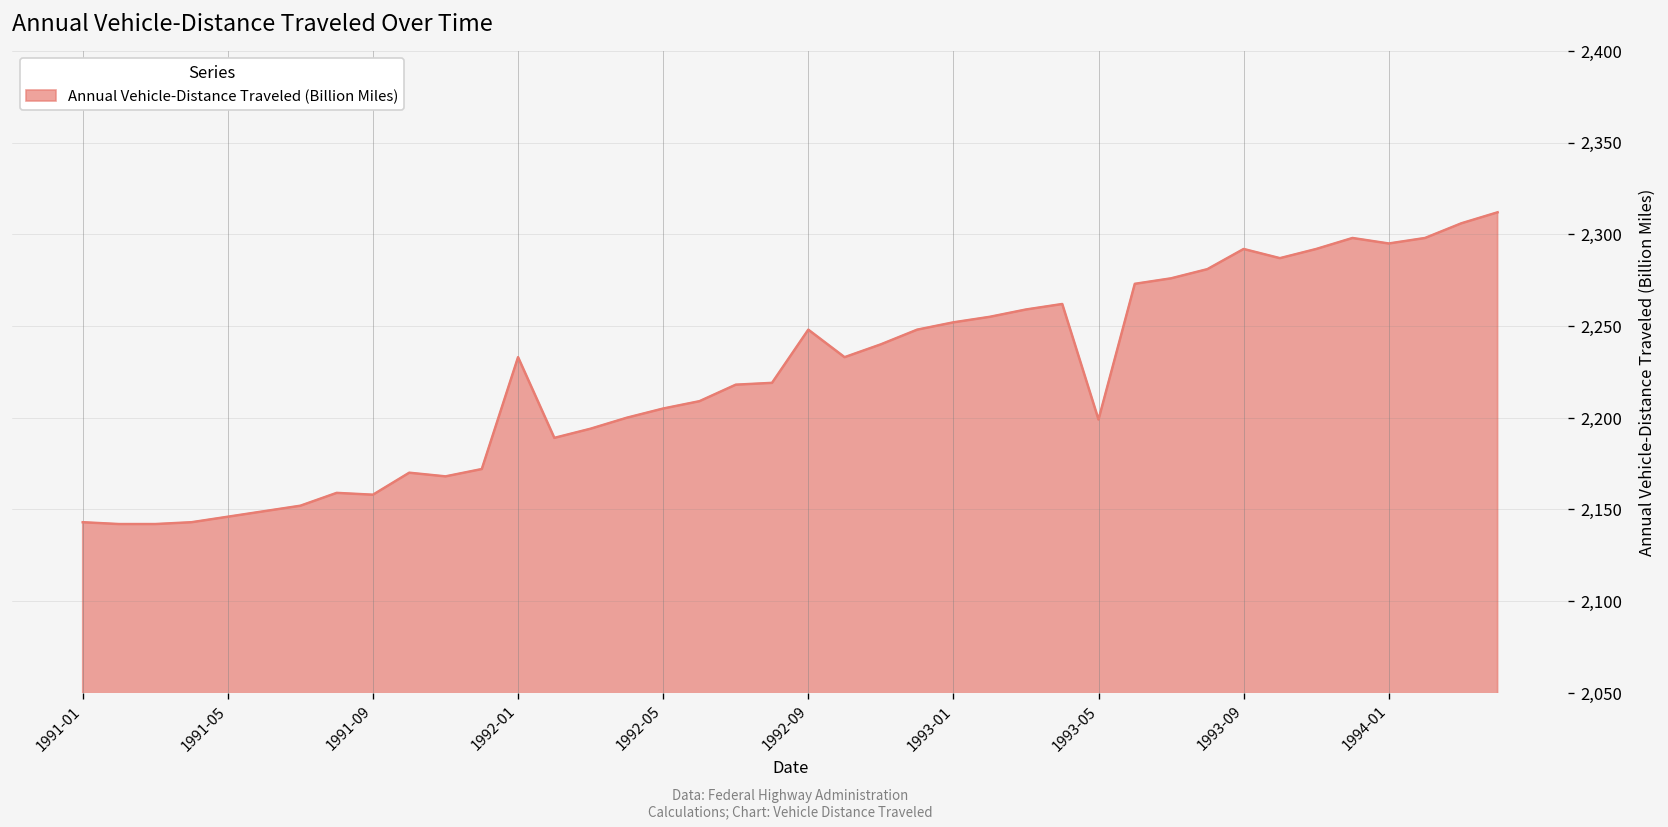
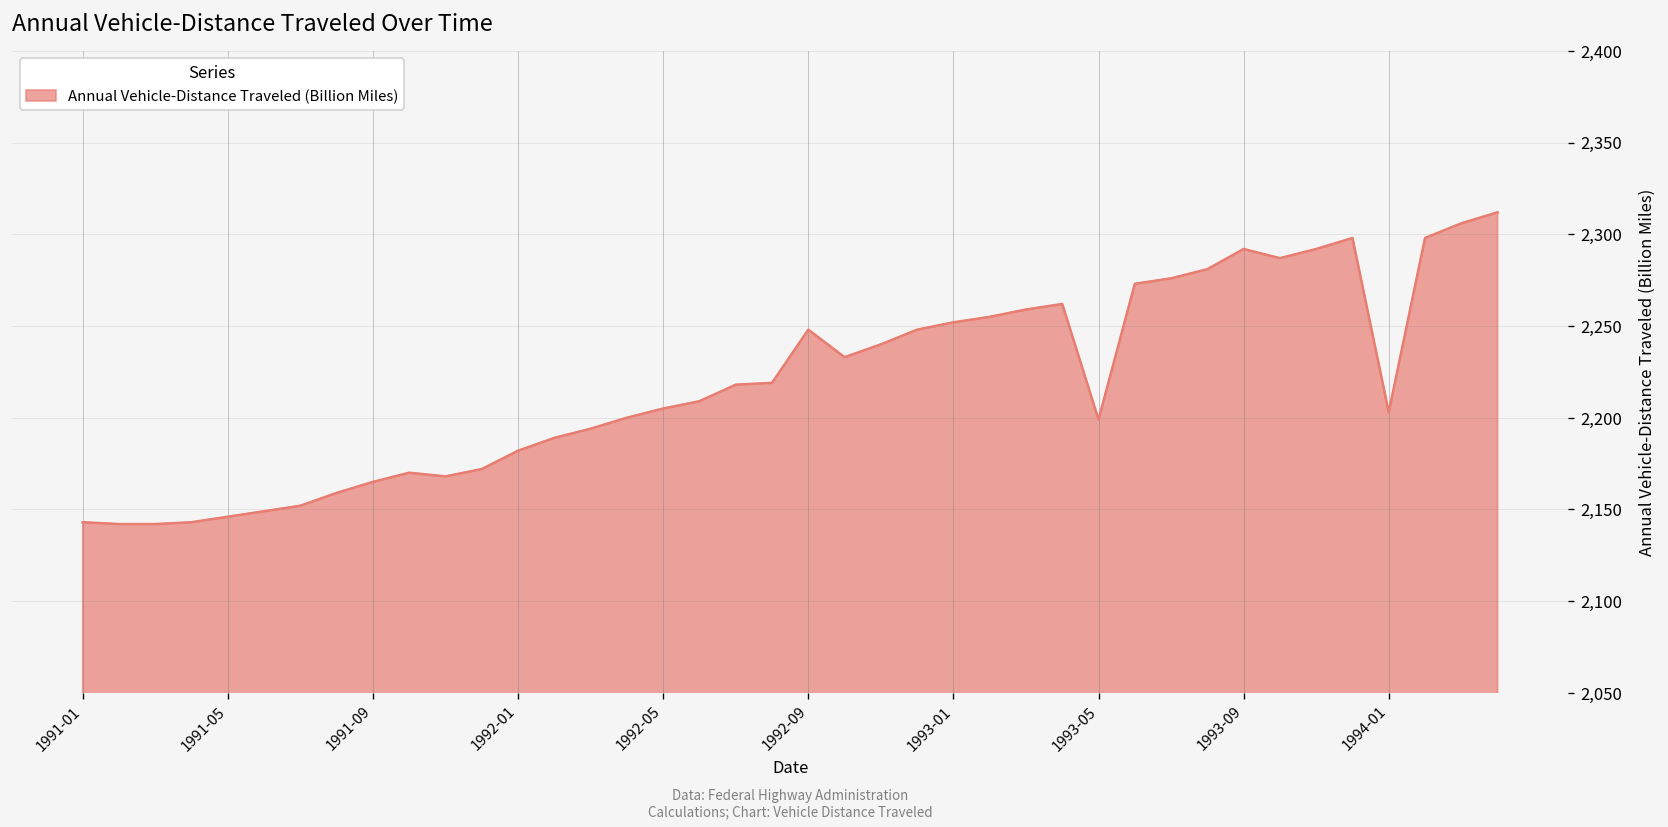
1991-09: 2,158 -> 2,165
1992-01: 2,233 -> 2,182
1994-01: 2,295 -> 2,203
